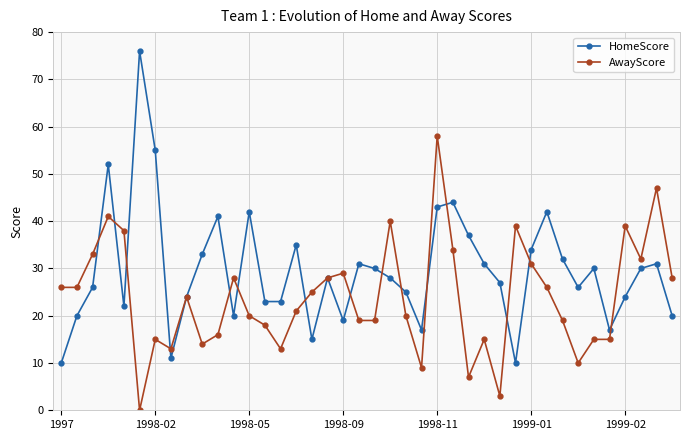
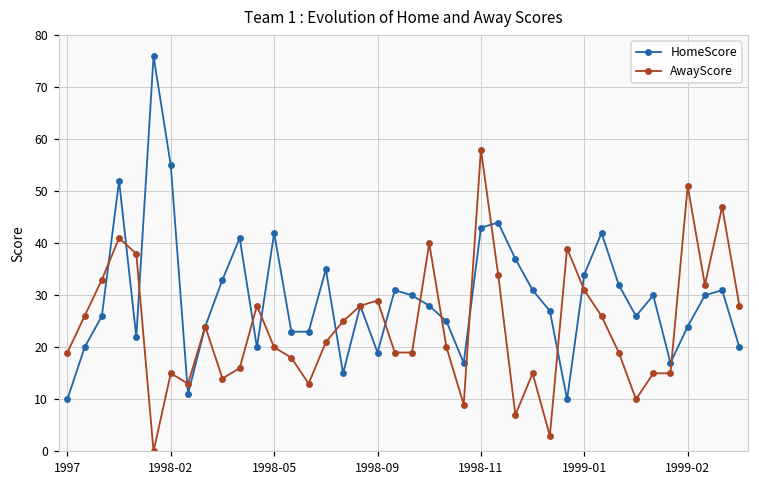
AwayScore, 1997: 26 -> 19
AwayScore, 1999-02: 39 -> 51
